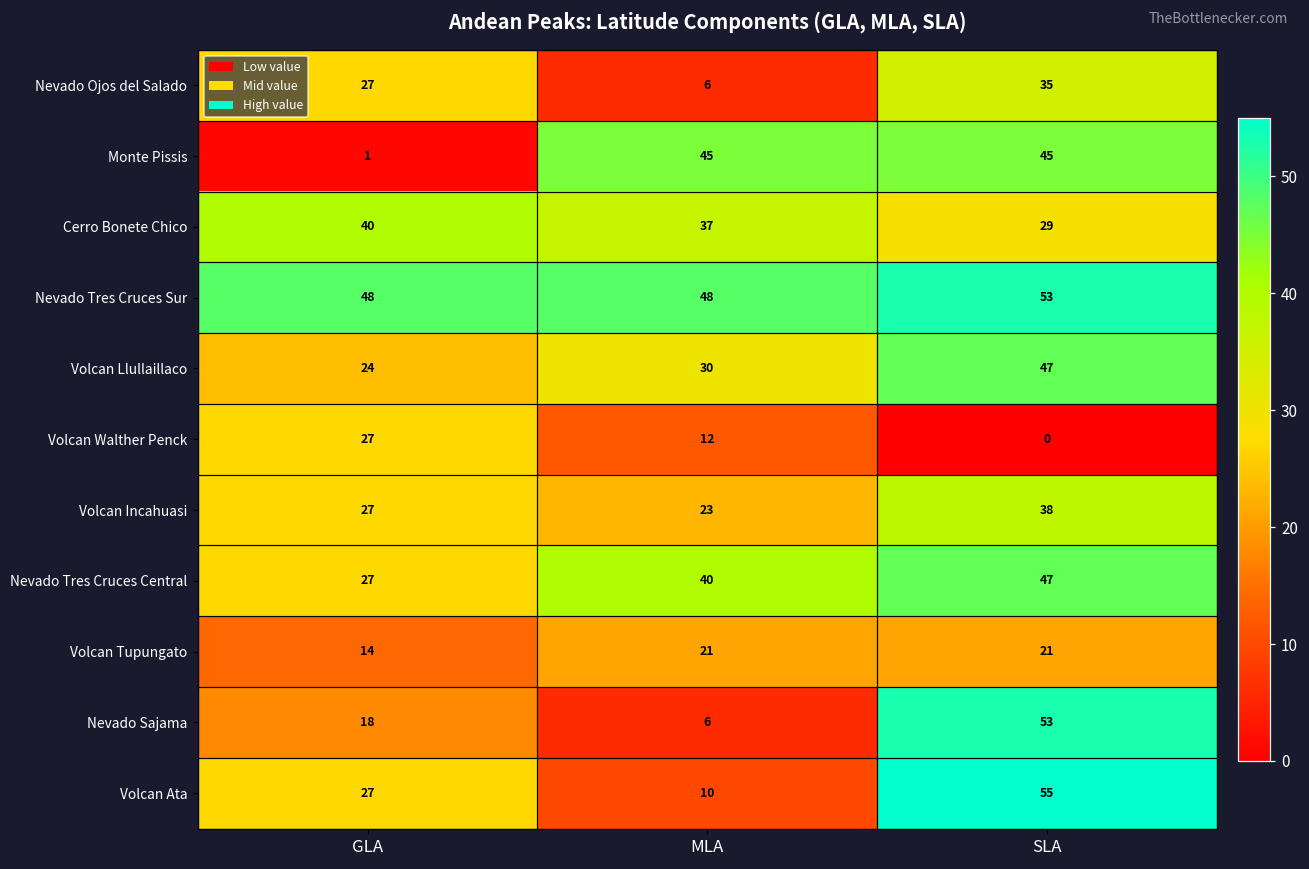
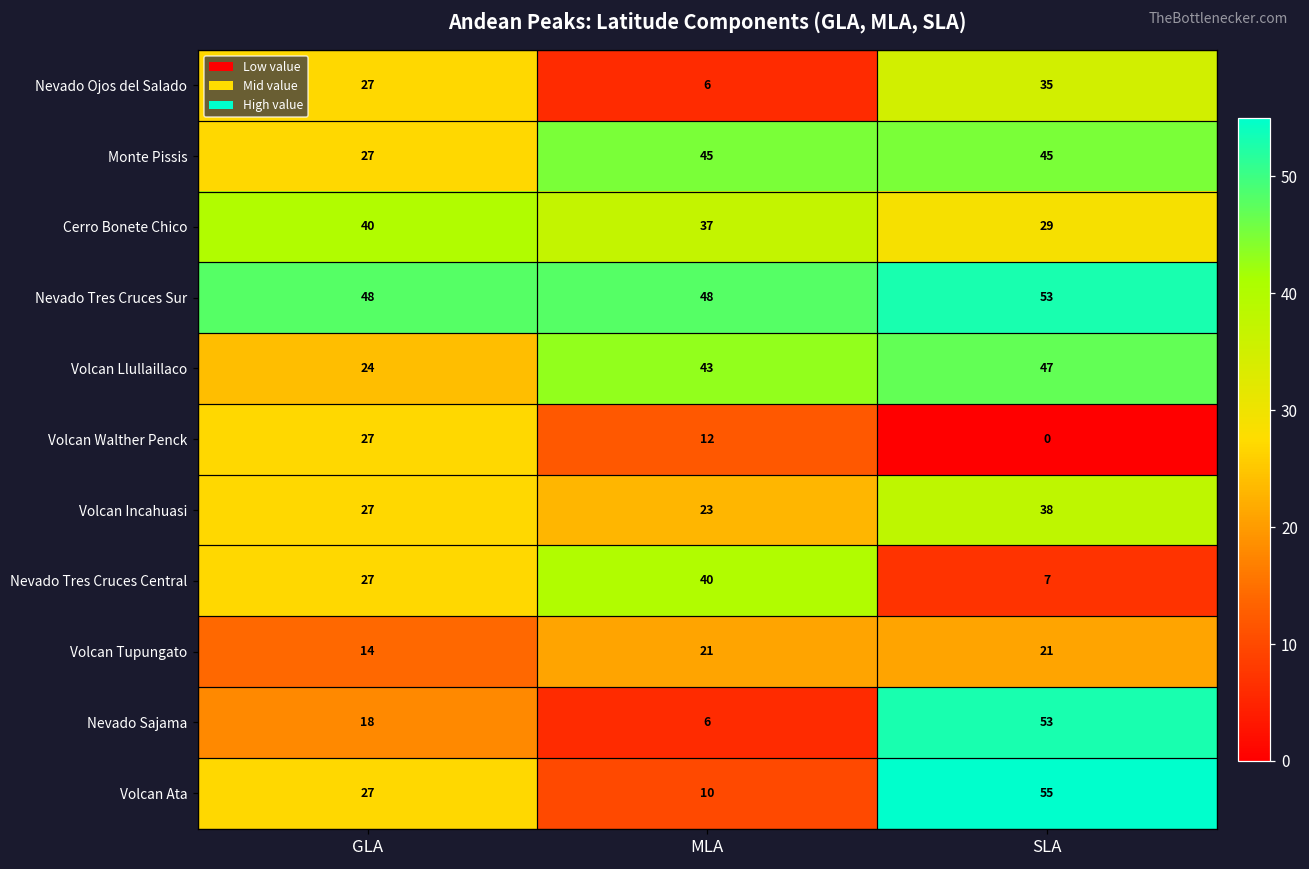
Monte Pissis, GLA: 1 -> 27
Volcan Llullaillaco, MLA: 30 -> 43
Nevado Tres Cruces Central, SLA: 47 -> 7
